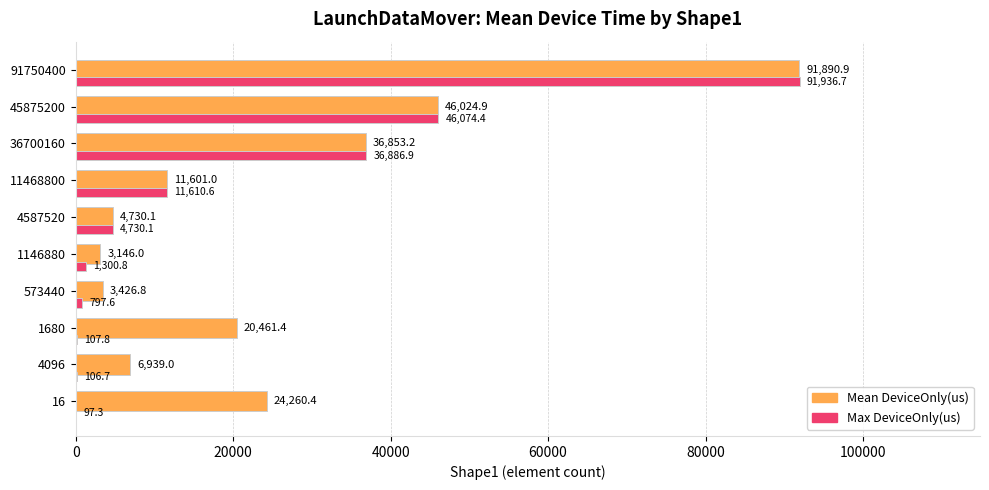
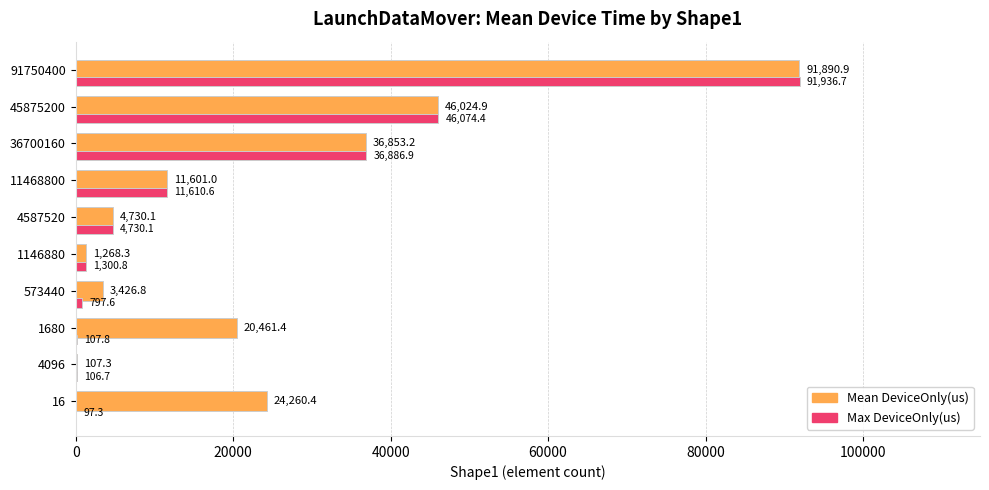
Mean DeviceOnly(us), 1146880: 3,146.0 -> 1,268.3
Mean DeviceOnly(us), 4096: 6,939.0 -> 107.3
